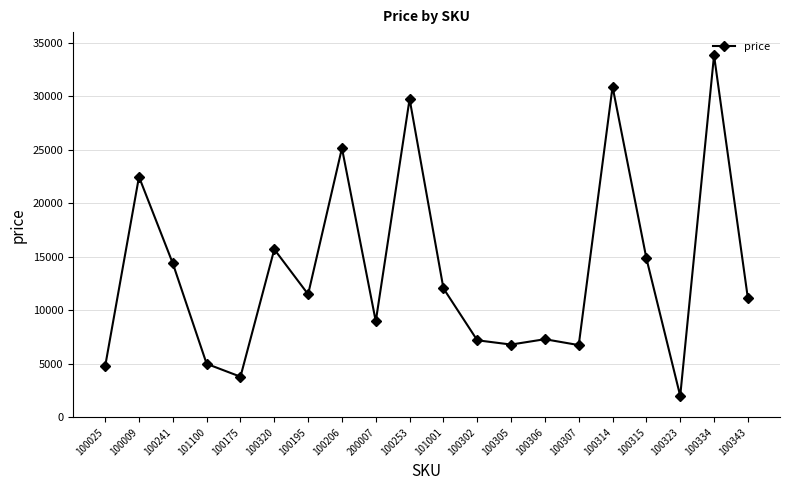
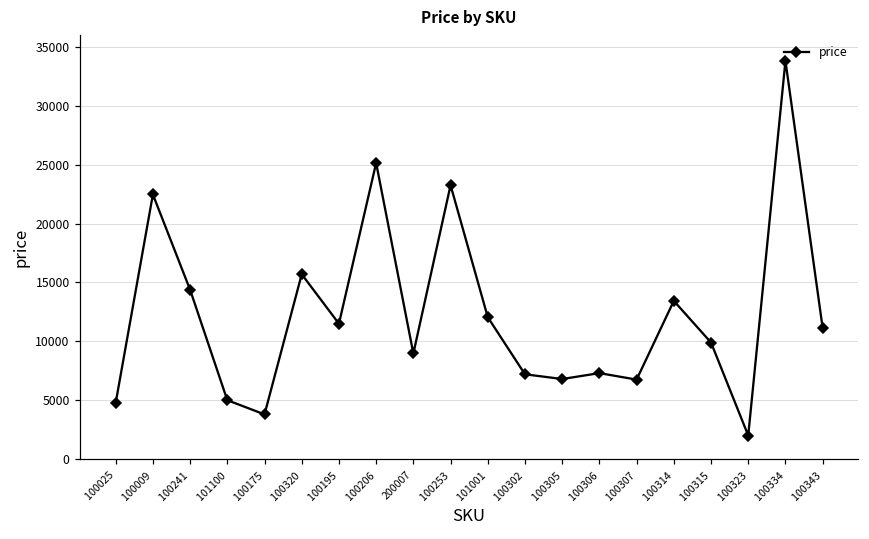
100253: 29800 -> 23300
100314: 30900 -> 13400
100315: 14900 -> 9900
